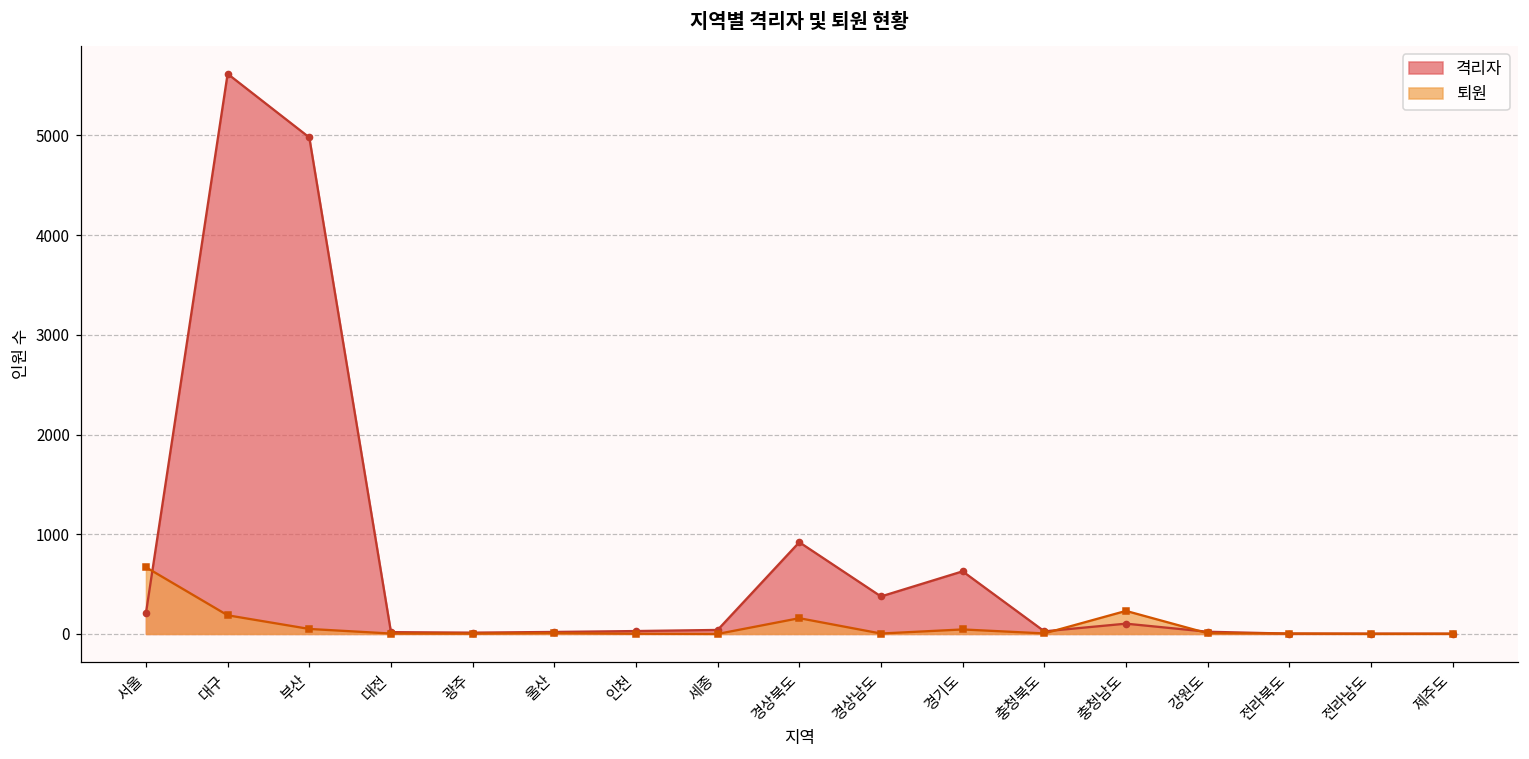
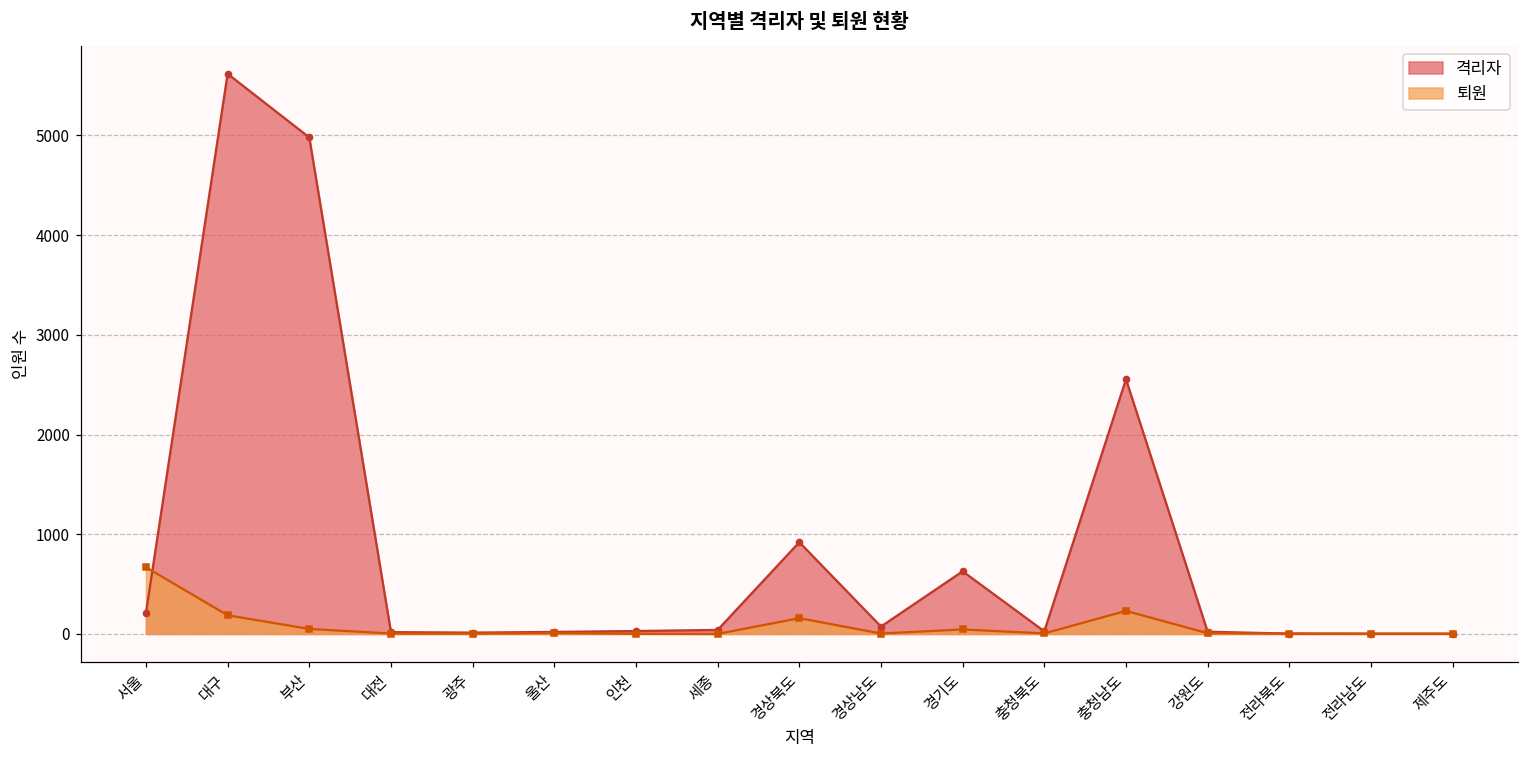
격리자, 경상남도: 400 -> 100
격리자, 충청남도: 100 -> 2600
